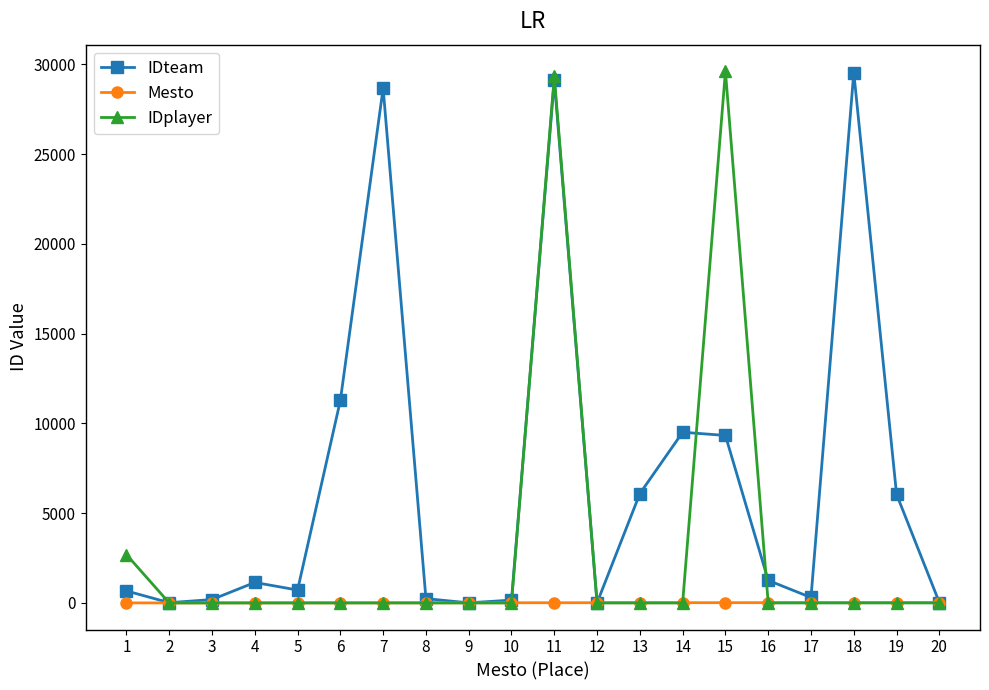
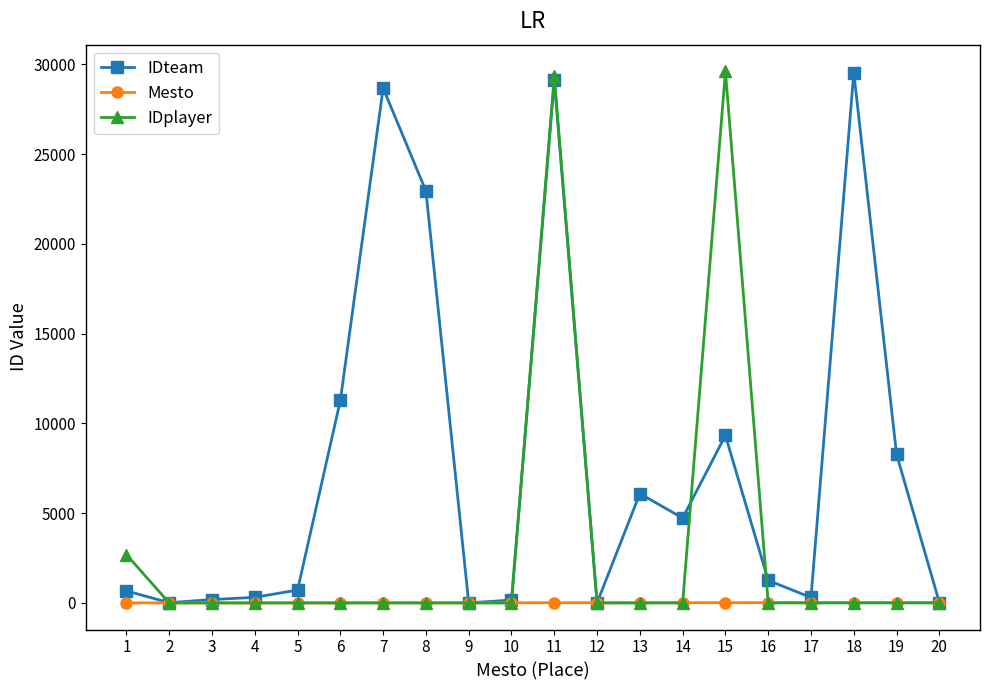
IDteam, 4: 1100 -> 300
IDteam, 8: 200 -> 22900
IDteam, 14: 9500 -> 4700
IDteam, 19: 6000 -> 8300
